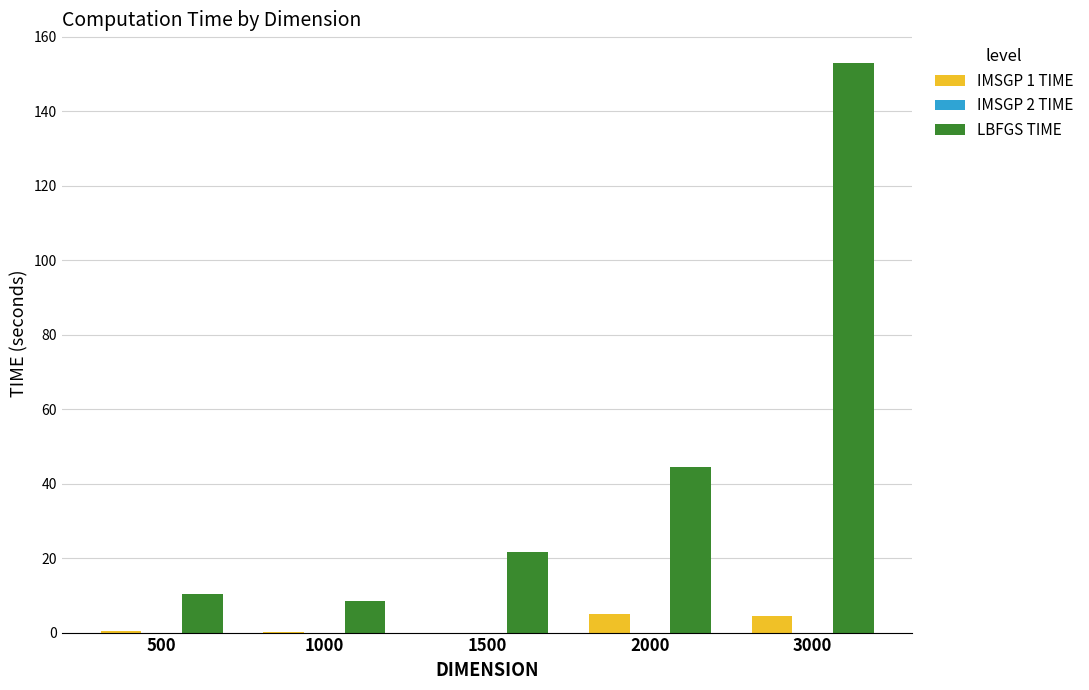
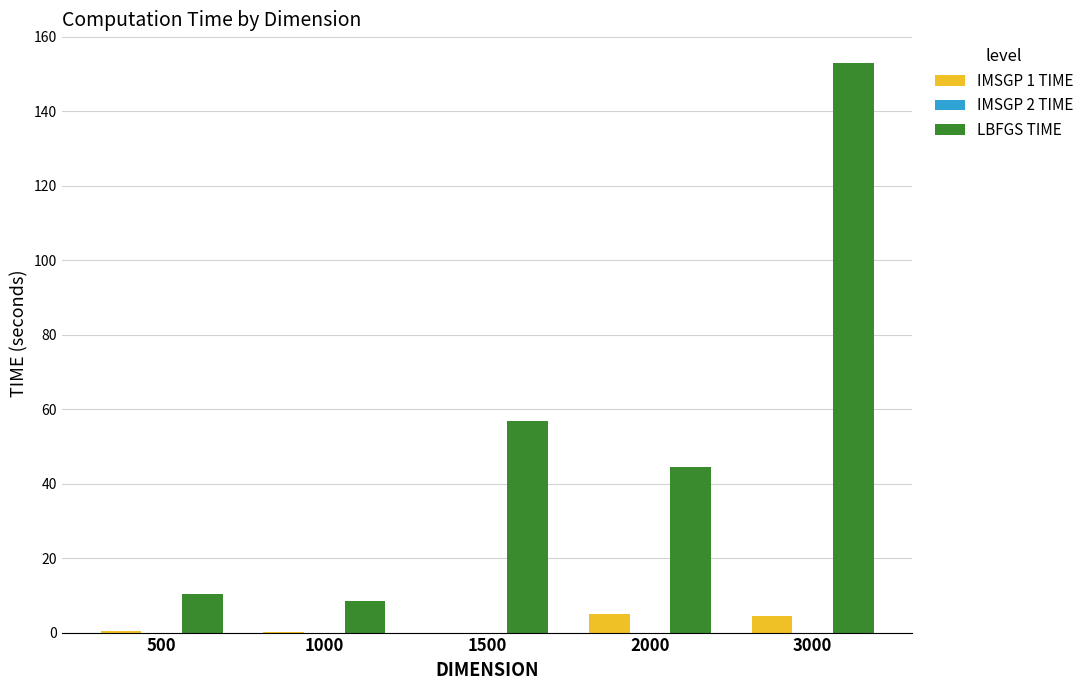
LBFGS TIME, 1500: 22 -> 57
